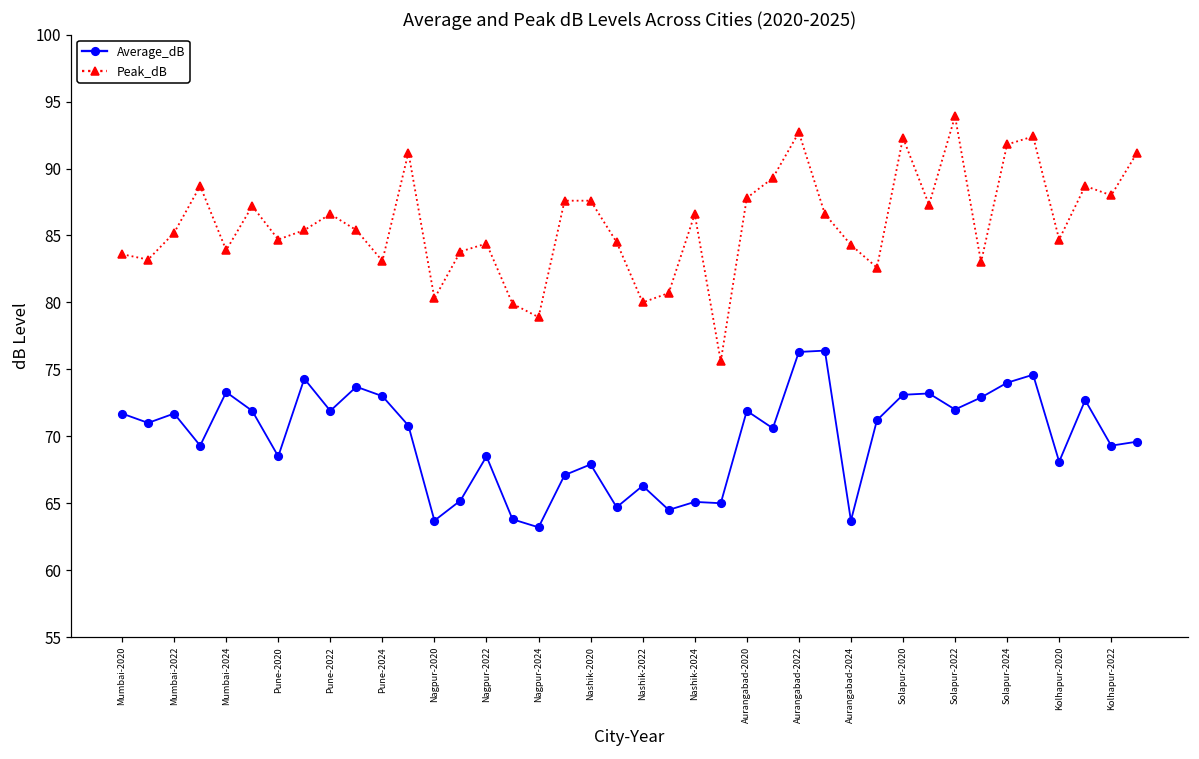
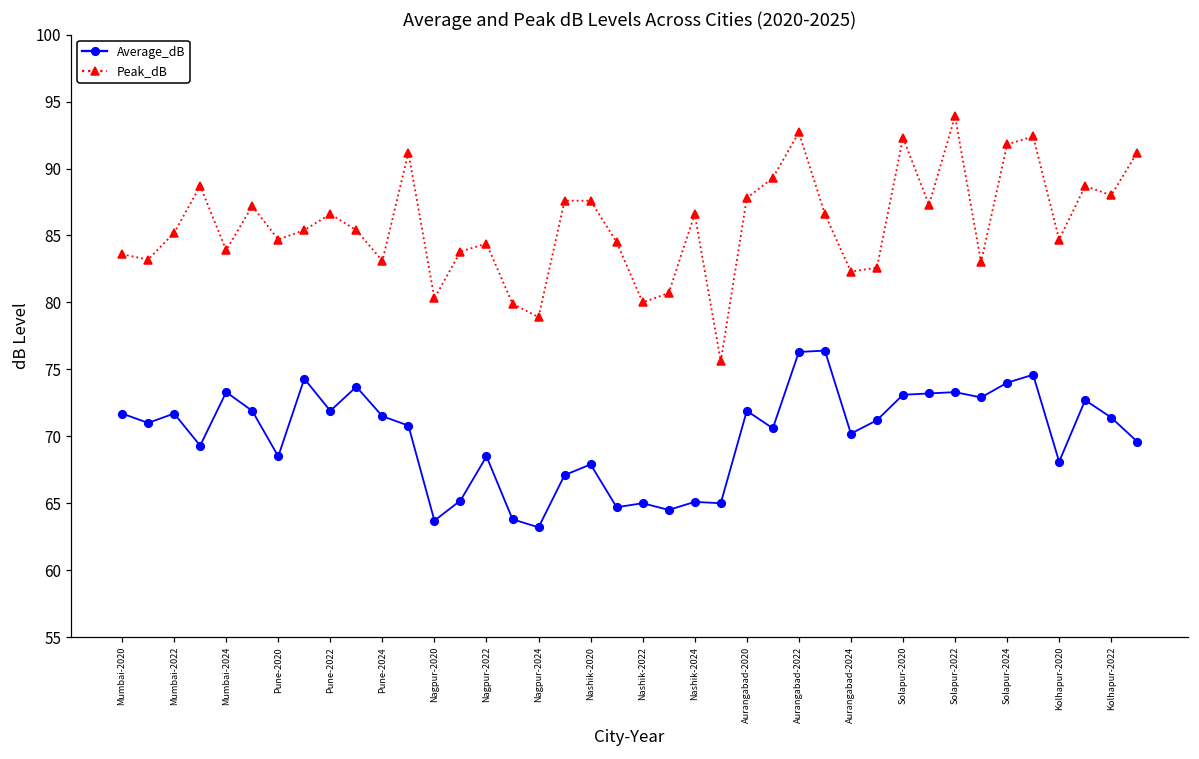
Average_dB, Pune-2024: 73.0 -> 71.5
Average_dB, Nashik-2022: 66.3 -> 65.0
Average_dB, Aurangabad-2024: 63.7 -> 70.2
Peak_dB, Aurangabad-2024: 84.3 -> 82.3
Average_dB, Solapur-2022: 72.0 -> 73.3
Average_dB, Kolhapur-2022: 69.3 -> 71.4
